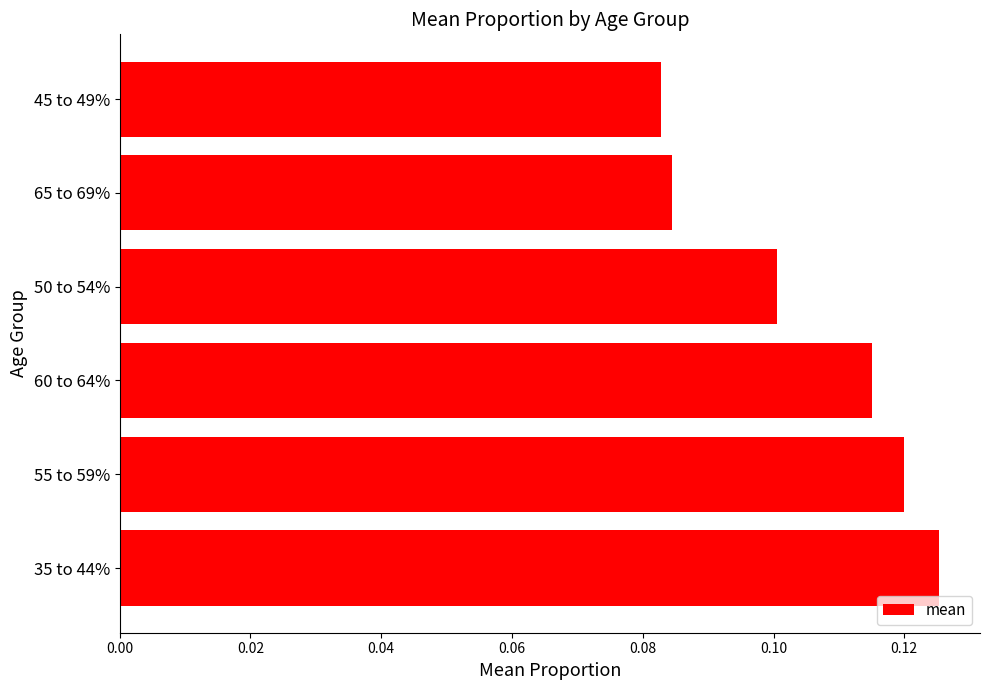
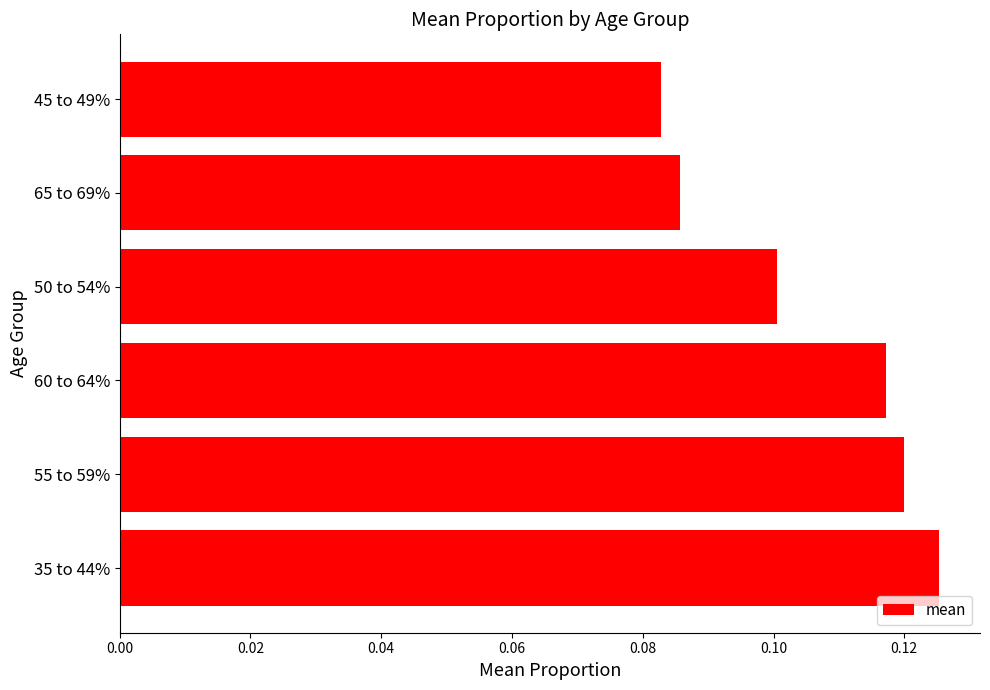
65 to 69%: 0.084 -> 0.086
60 to 64%: 0.115 -> 0.117
